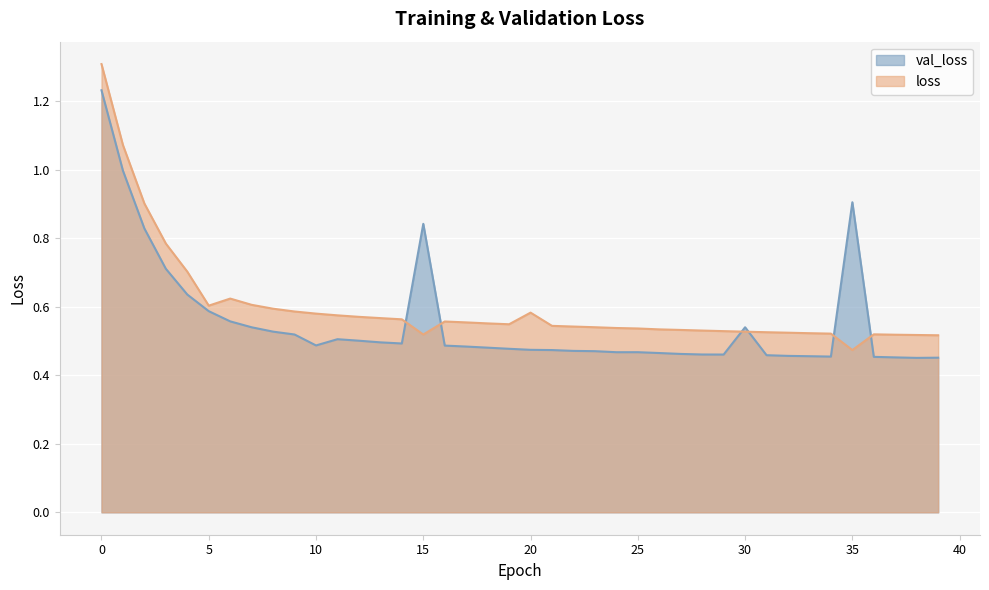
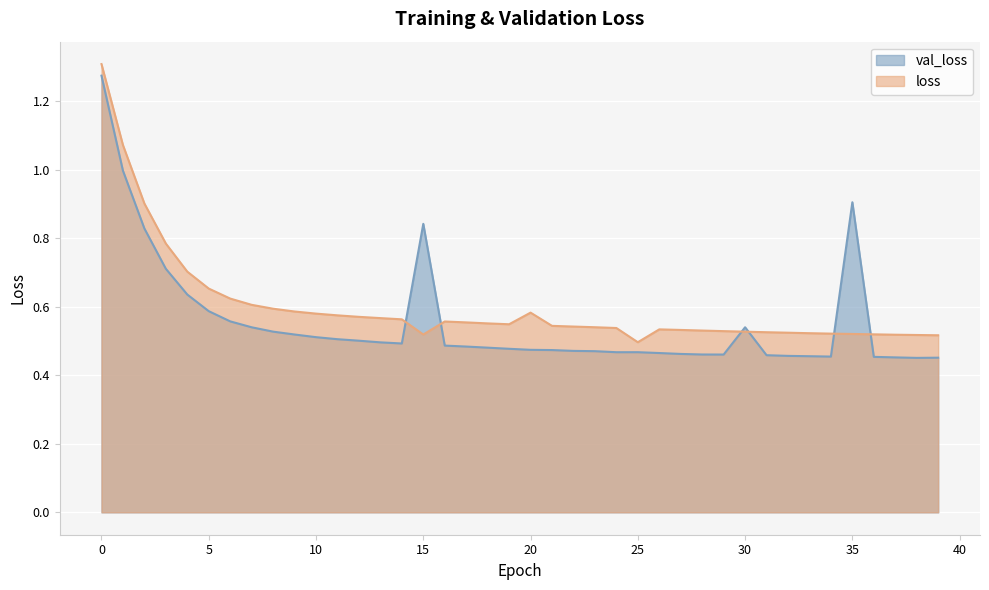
val_loss, 0: 1.23 -> 1.27
loss, 5: 0.60 -> 0.65
val_loss, 10: 0.49 -> 0.51
loss, 25: 0.54 -> 0.50
loss, 35: 0.47 -> 0.52
